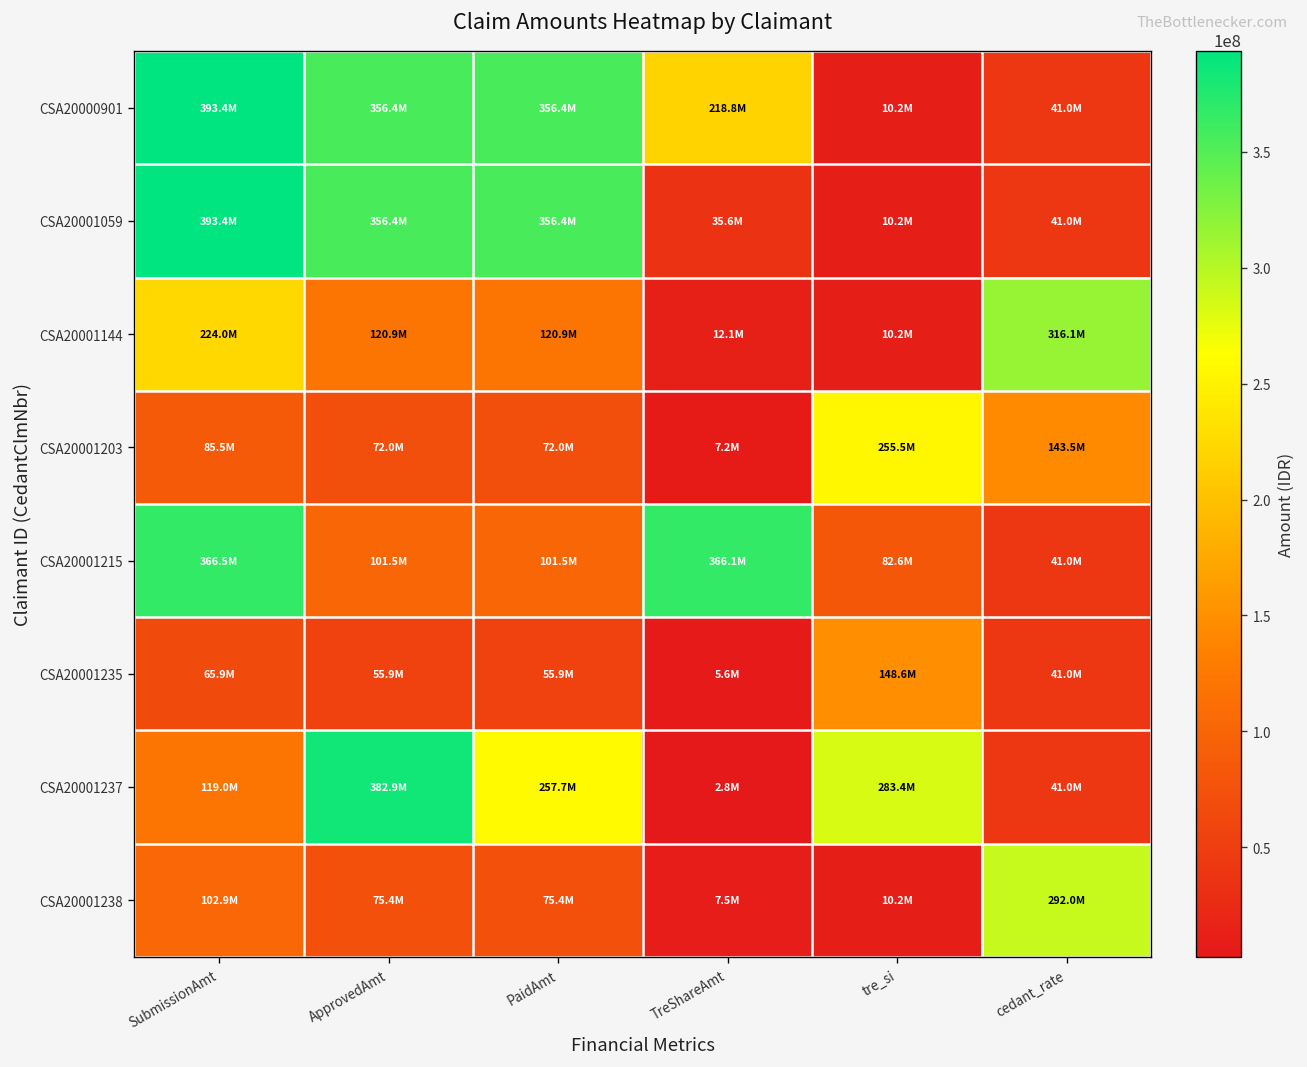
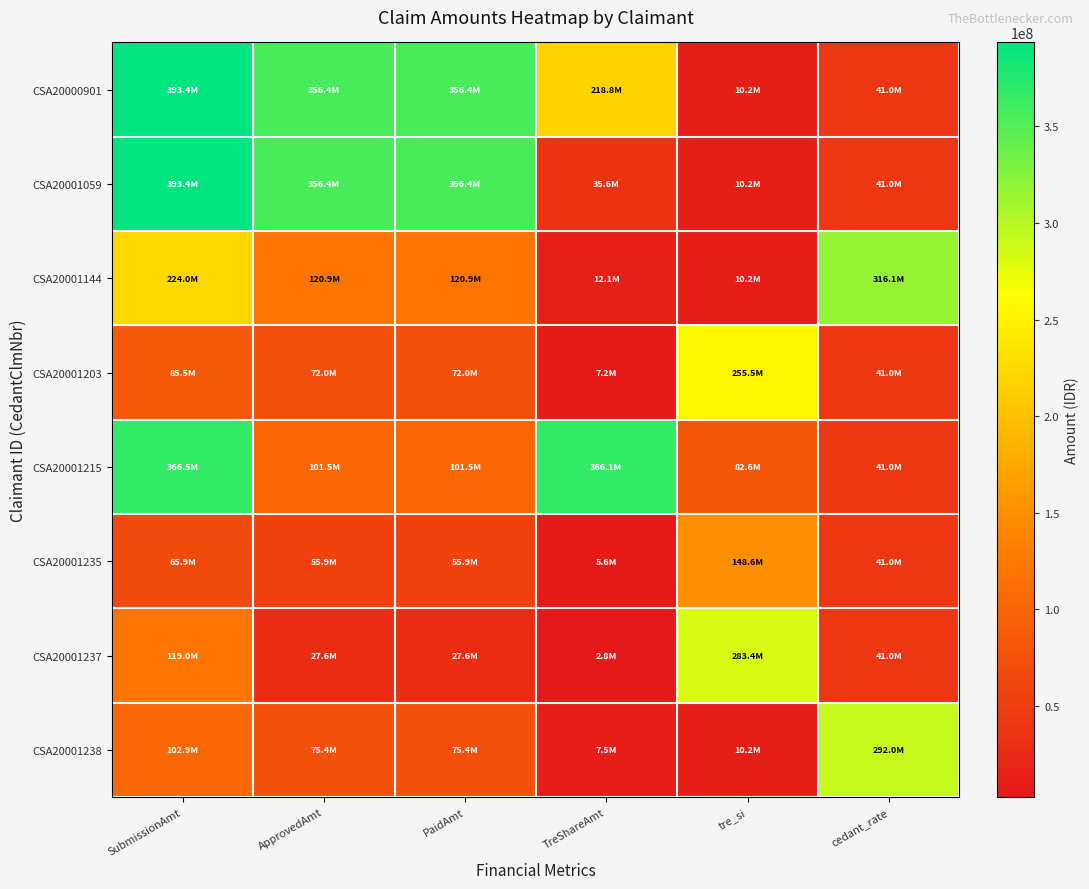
CSA20001203, cedant_rate: 143.5M -> 41.0M
CSA20001237, ApprovedAmt: 382.9M -> 27.6M
CSA20001237, PaidAmt: 257.7M -> 27.6M
